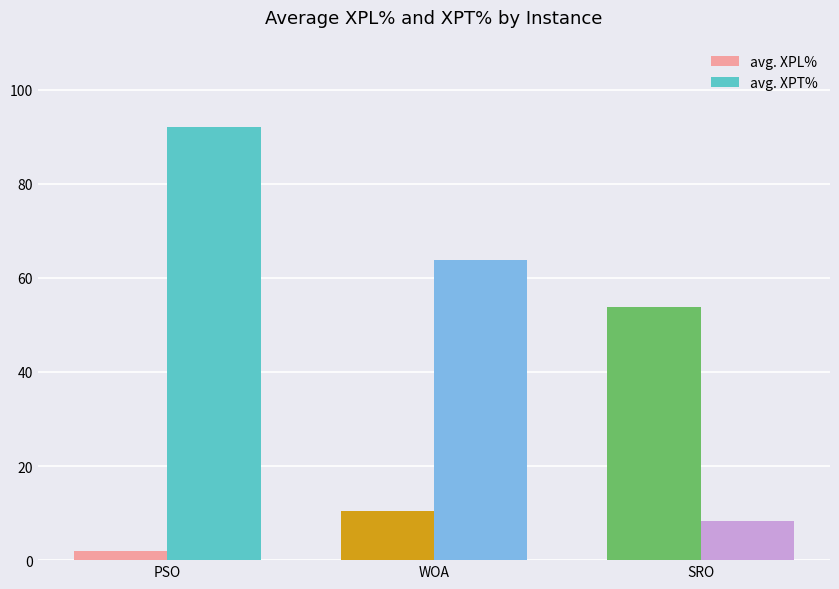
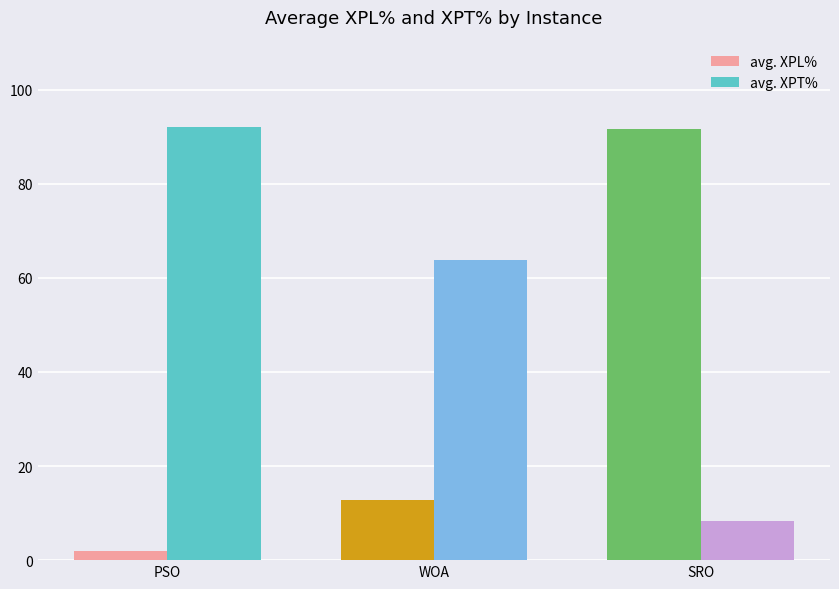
avg. XPL%, WOA: 10 -> 13
avg. XPL%, SRO: 54 -> 92
